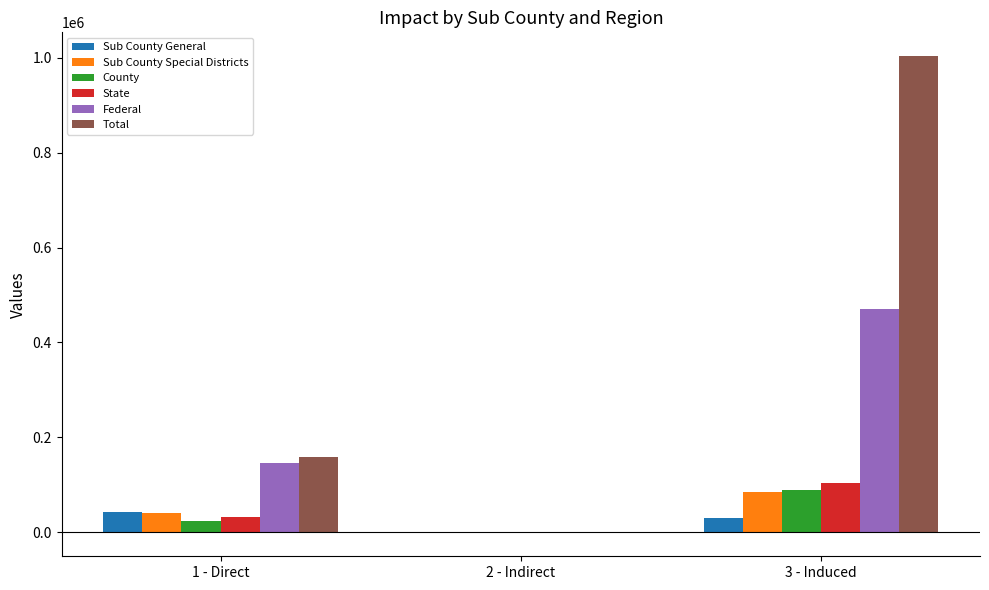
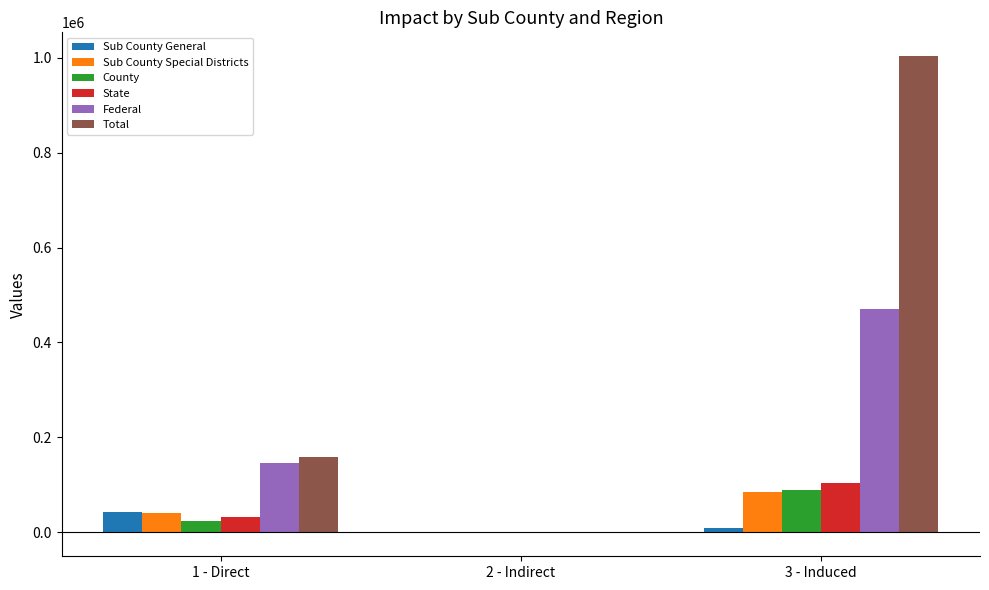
Sub County General, 3 - Induced: 30000 -> 10000
